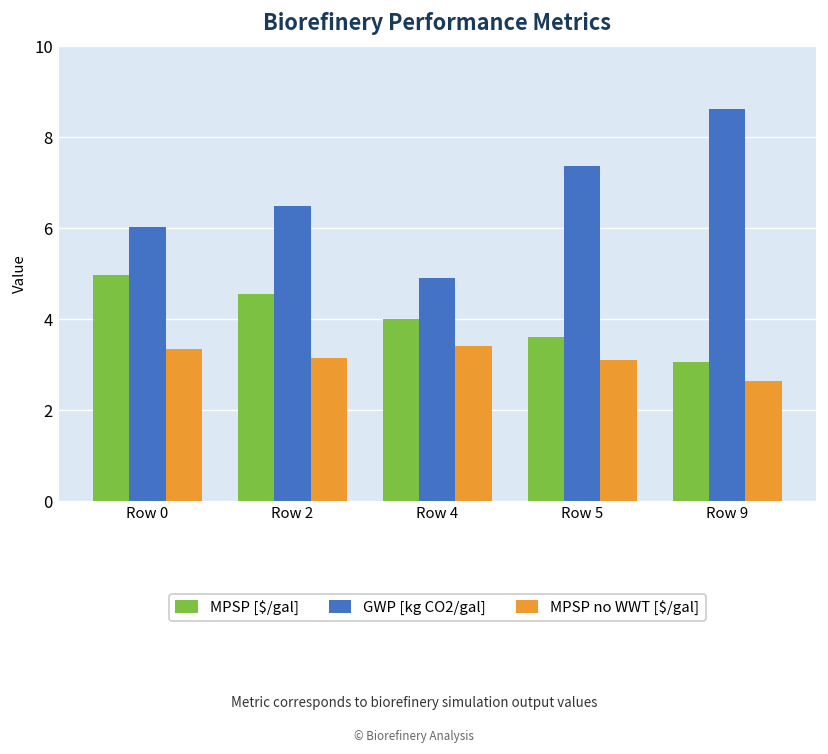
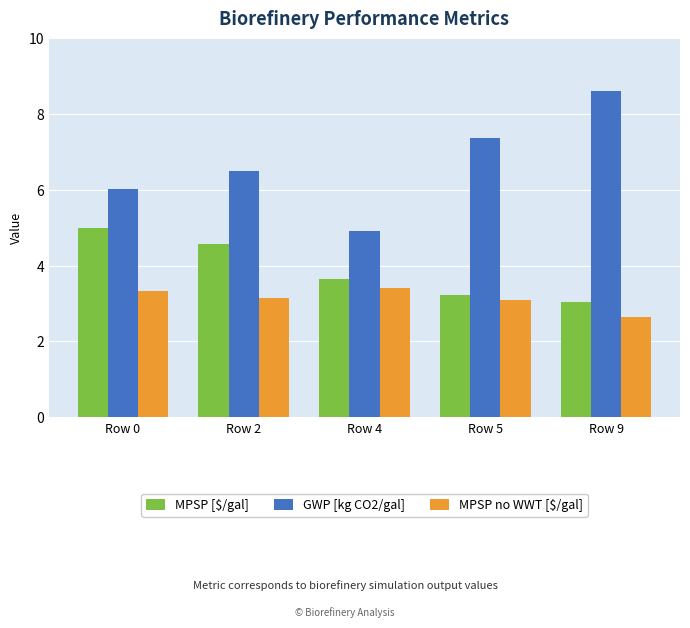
MPSP [$/gal], Row 4: 4.0 -> 3.7
MPSP [$/gal], Row 5: 3.6 -> 3.2
